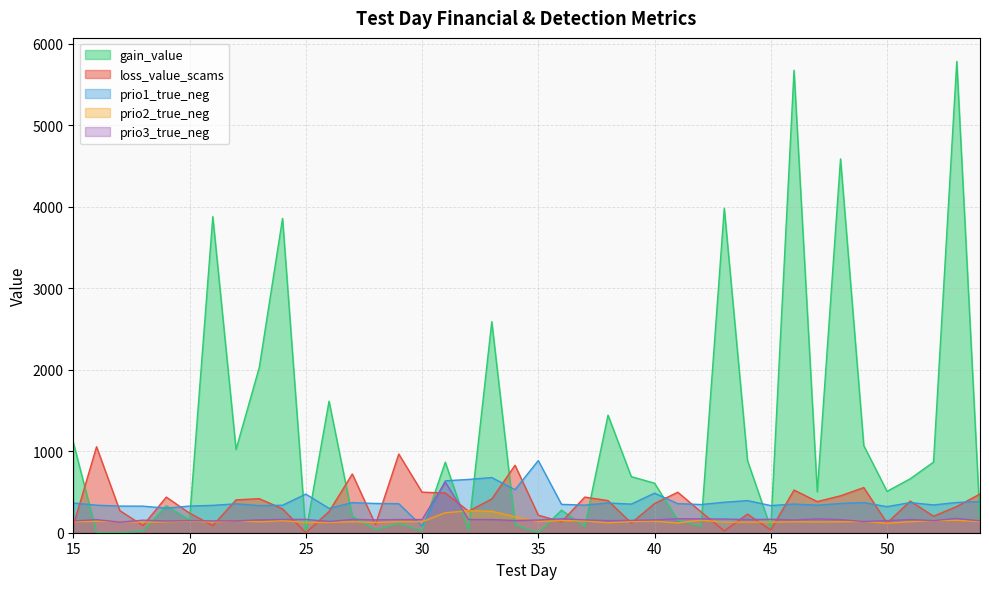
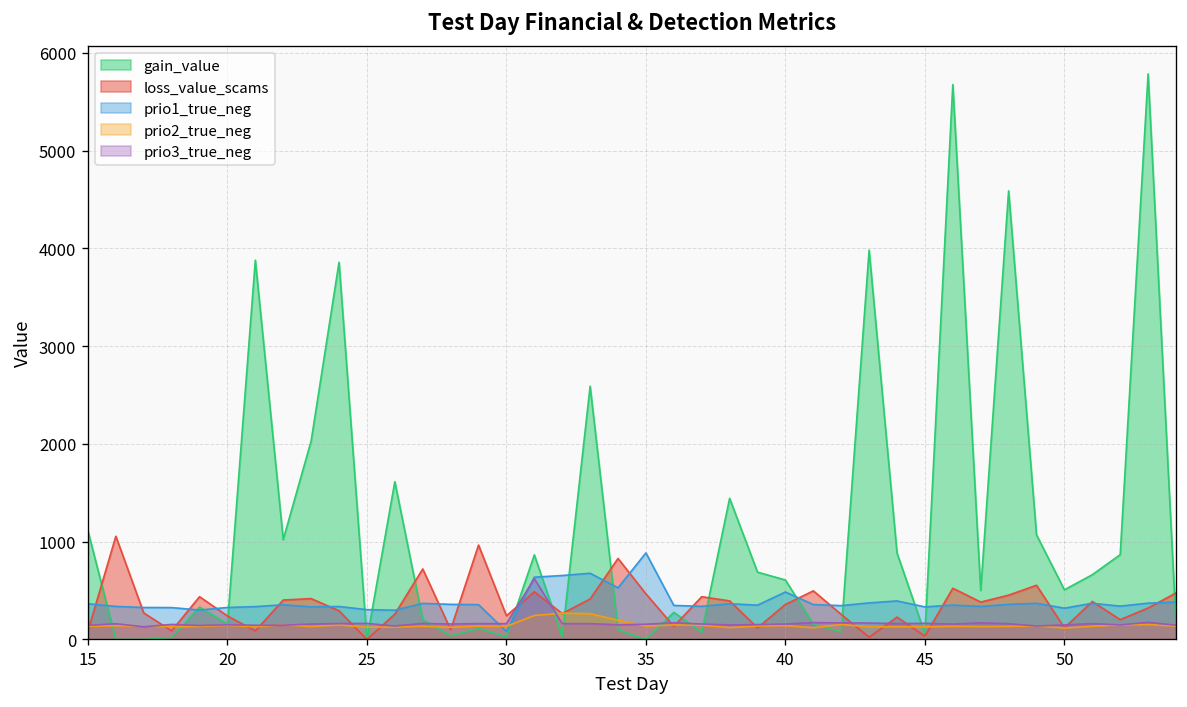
prio1_true_neg, 25: 500 -> 300
loss_value_scams, 30: 500 -> 200
loss_value_scams, 35: 200 -> 500
